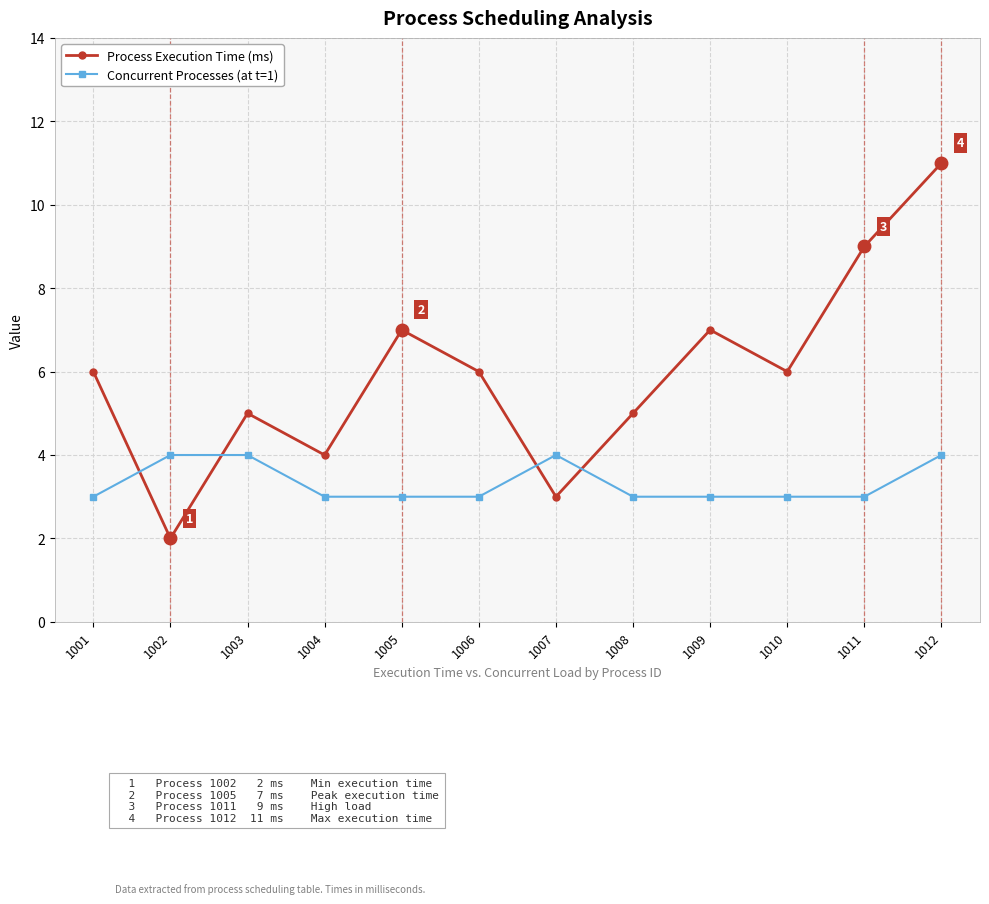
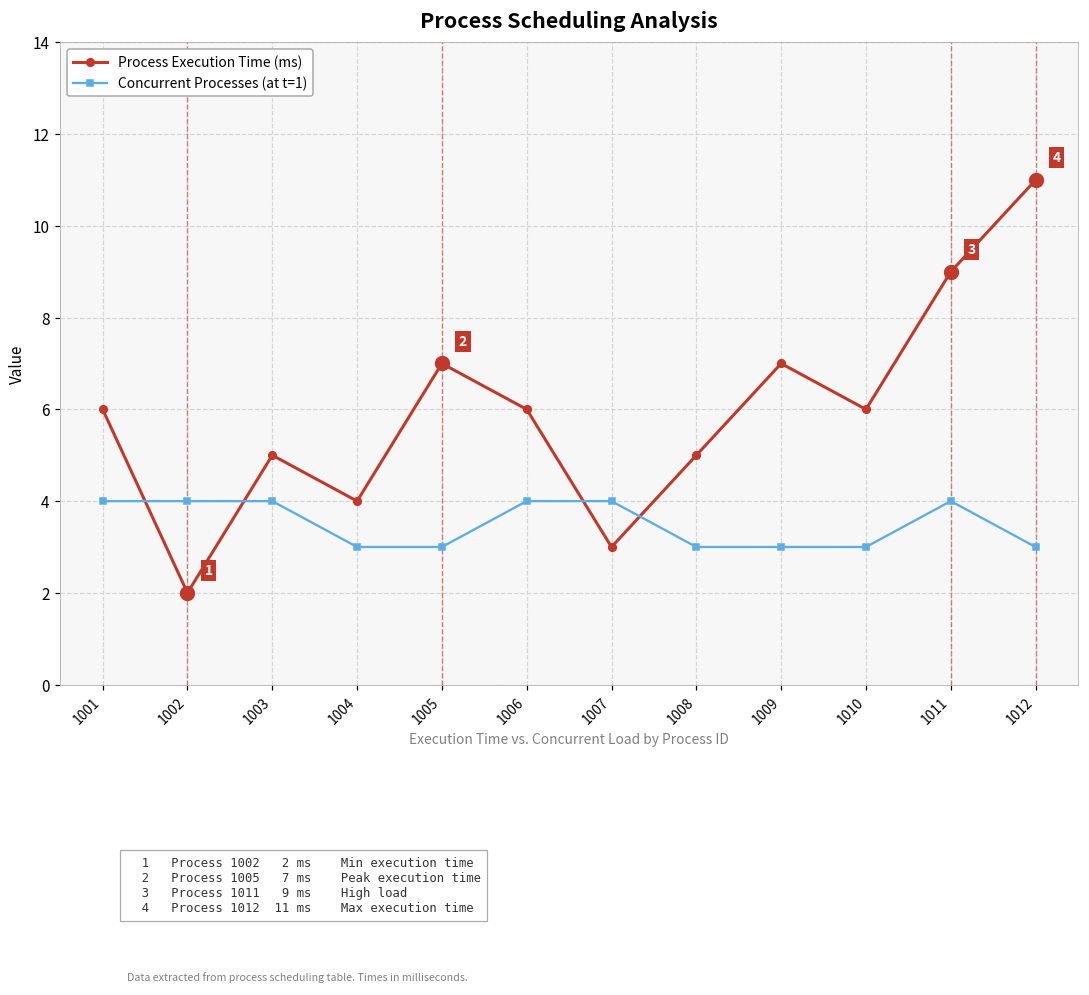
Concurrent Processes (at t=1), 1001: 3 -> 4
Concurrent Processes (at t=1), 1006: 3 -> 4
Concurrent Processes (at t=1), 1011: 3 -> 4
Concurrent Processes (at t=1), 1012: 4 -> 3
